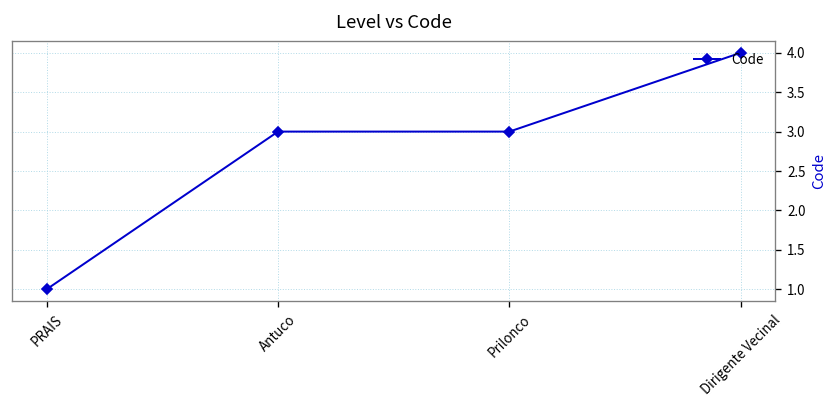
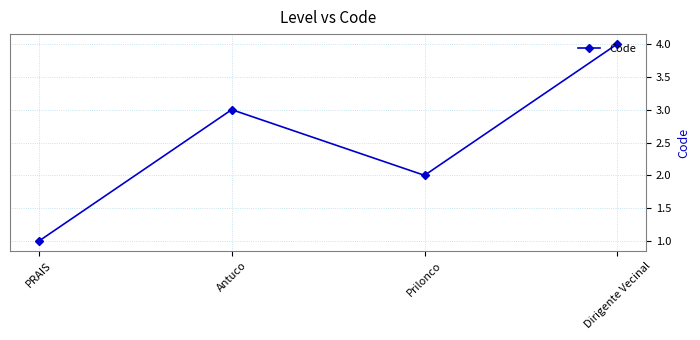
Prilonco: 3 -> 2
